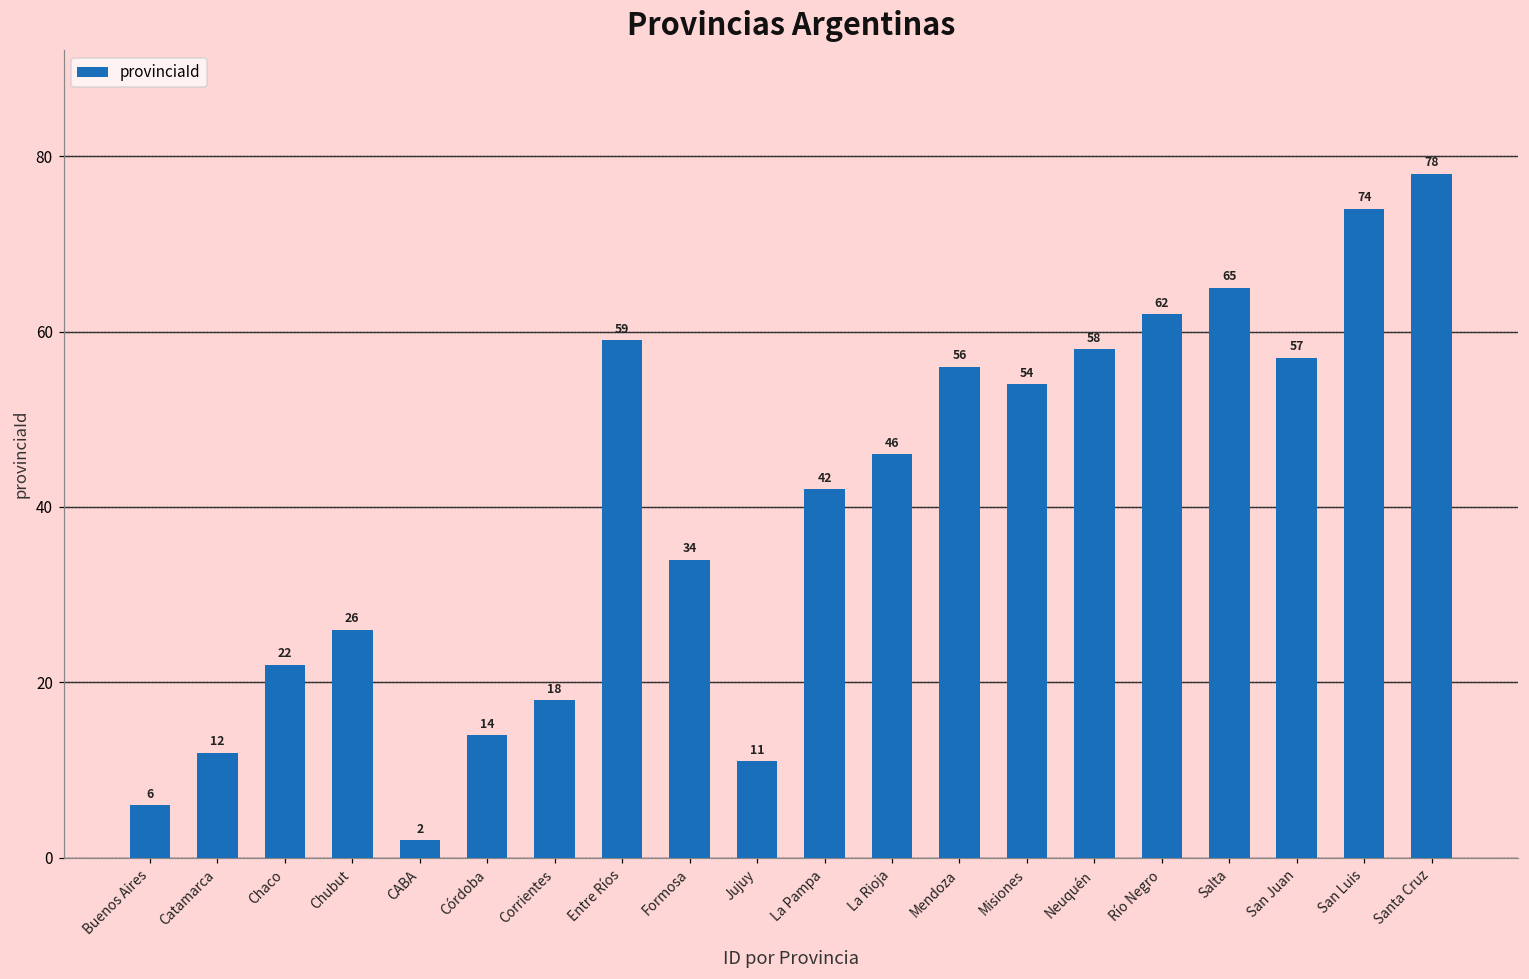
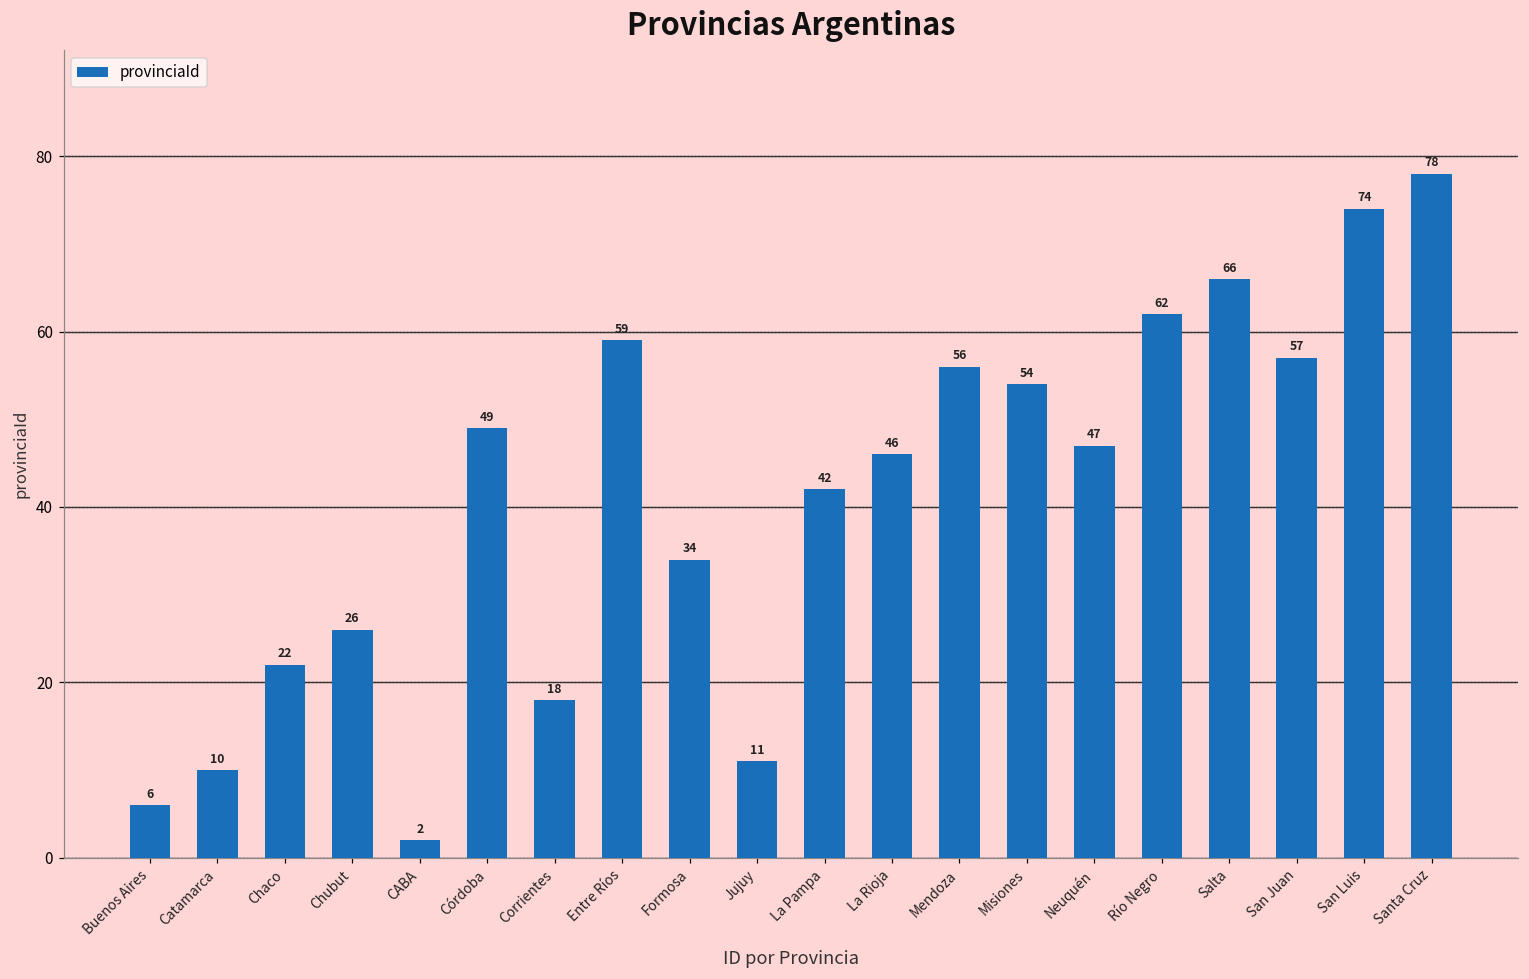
Catamarca: 12 -> 10
Córdoba: 14 -> 49
Neuquén: 58 -> 47
Salta: 65 -> 66
